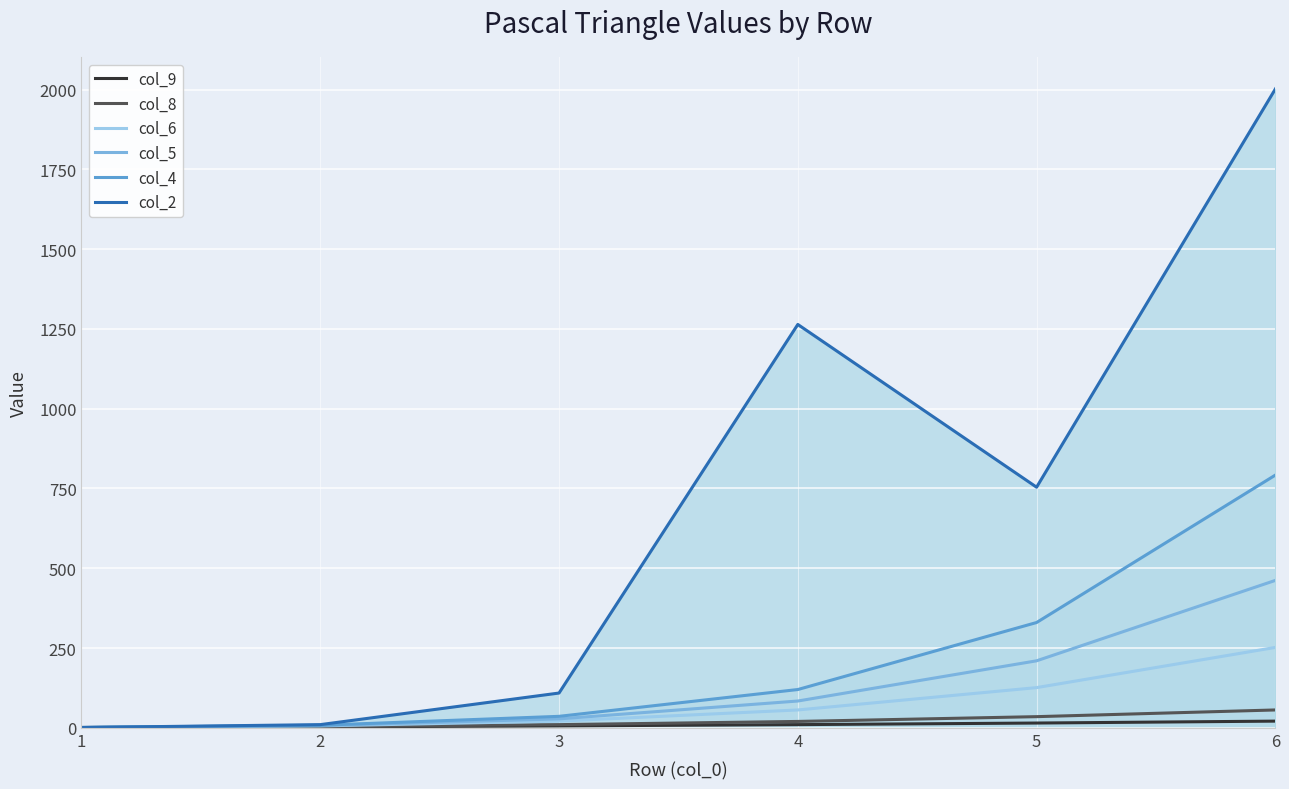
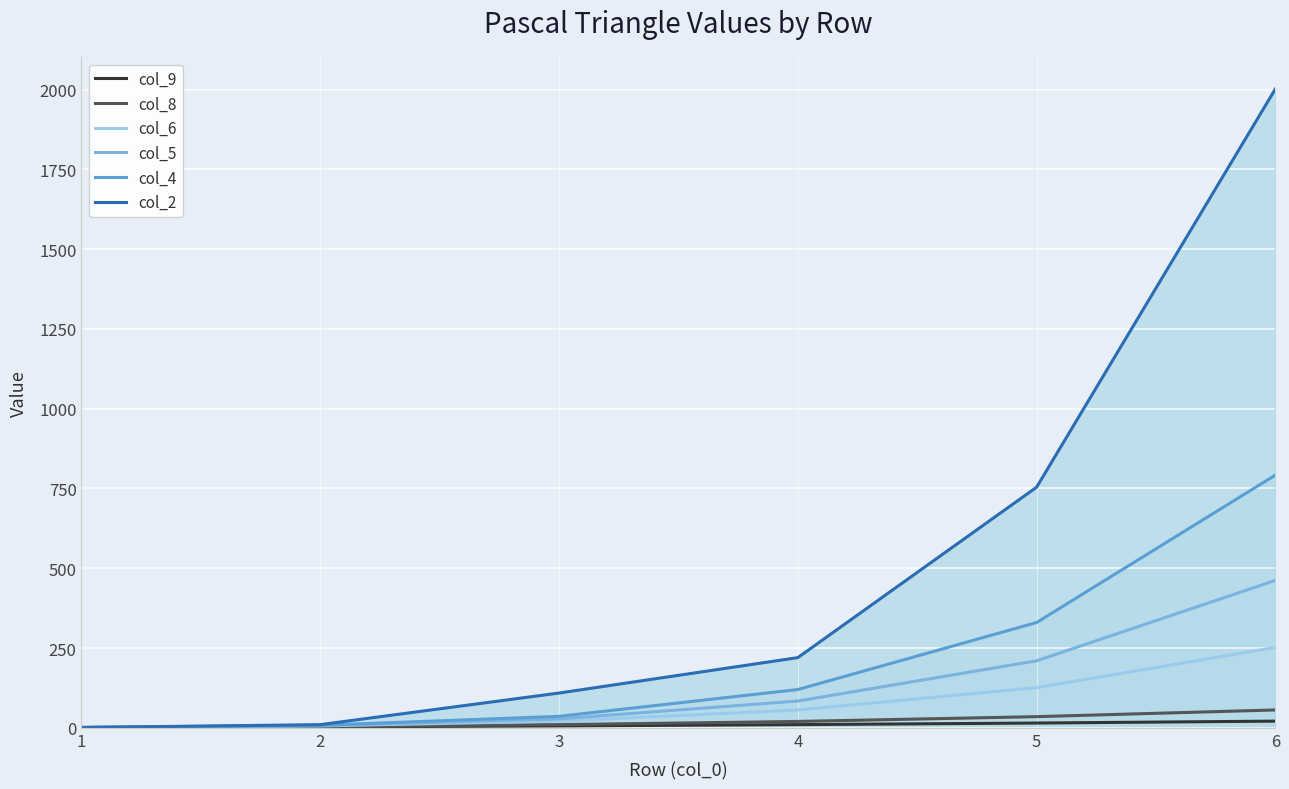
col_2, 4: 1260 -> 220
